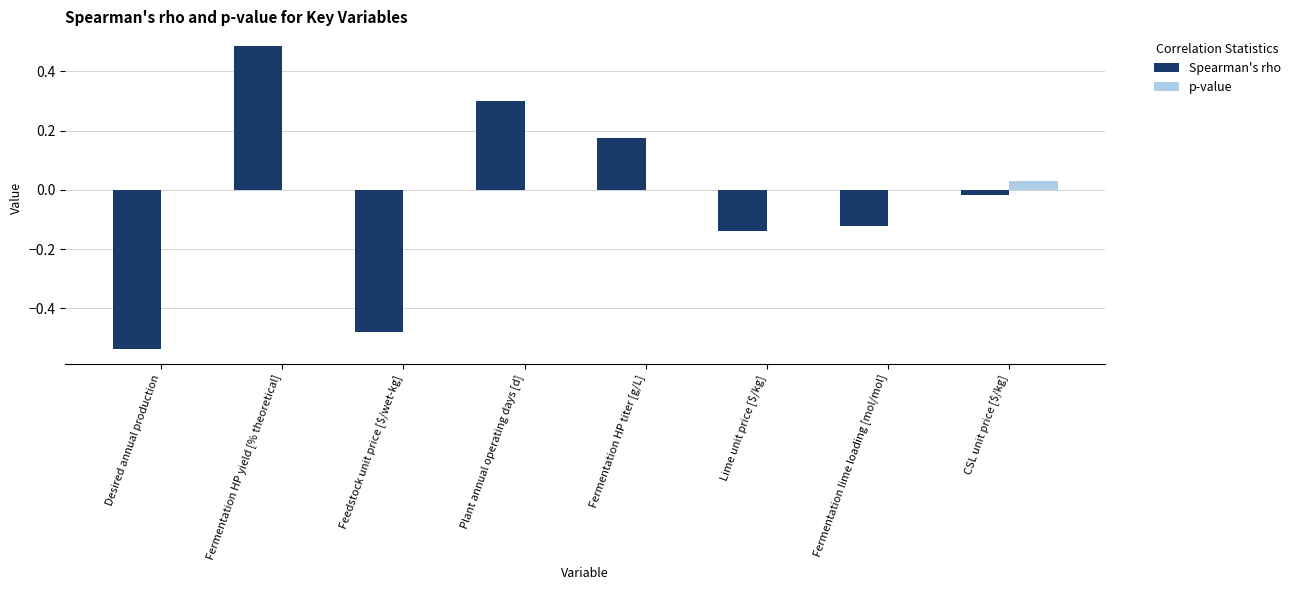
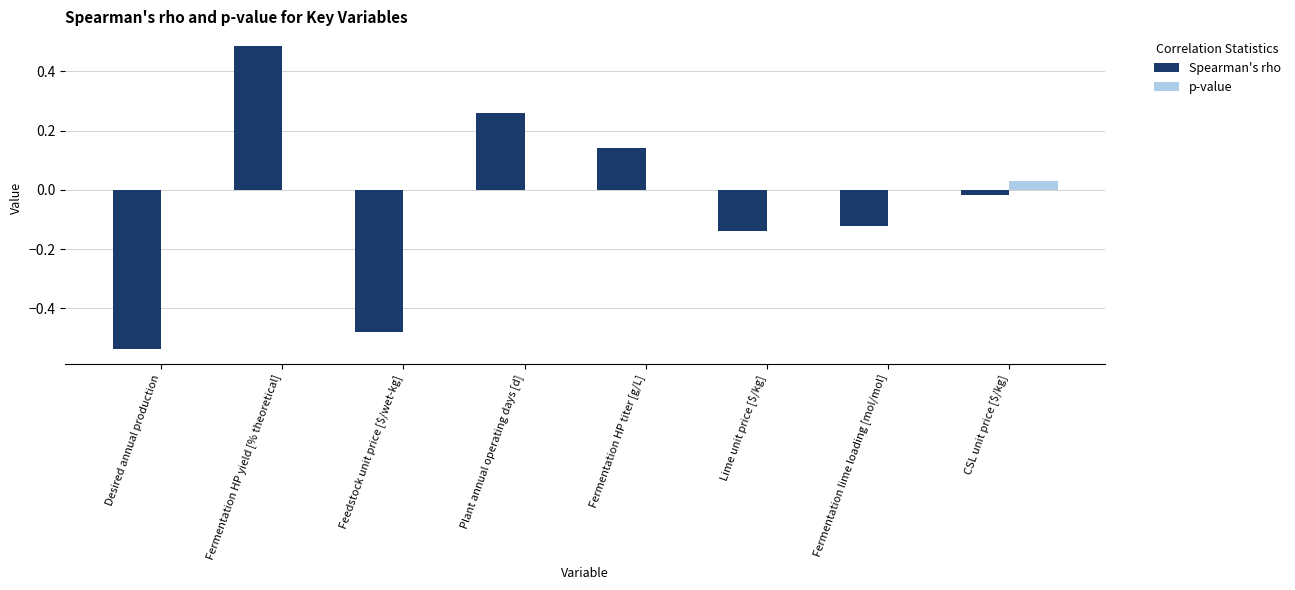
Spearman's rho, Plant annual operating days [d]: 0.30 -> 0.26
Spearman's rho, Fermentation HP titer [g/L]: 0.18 -> 0.14
